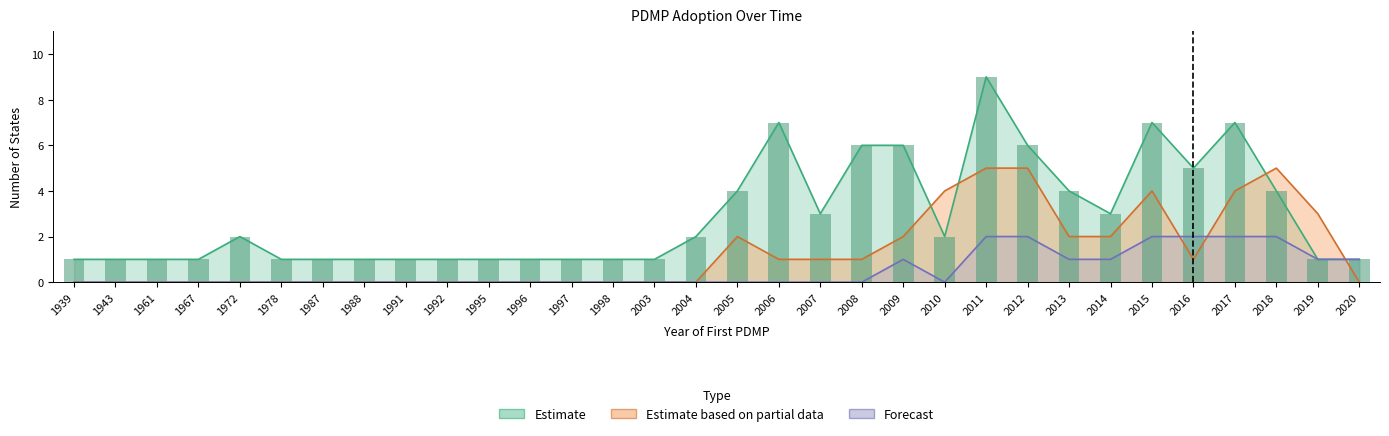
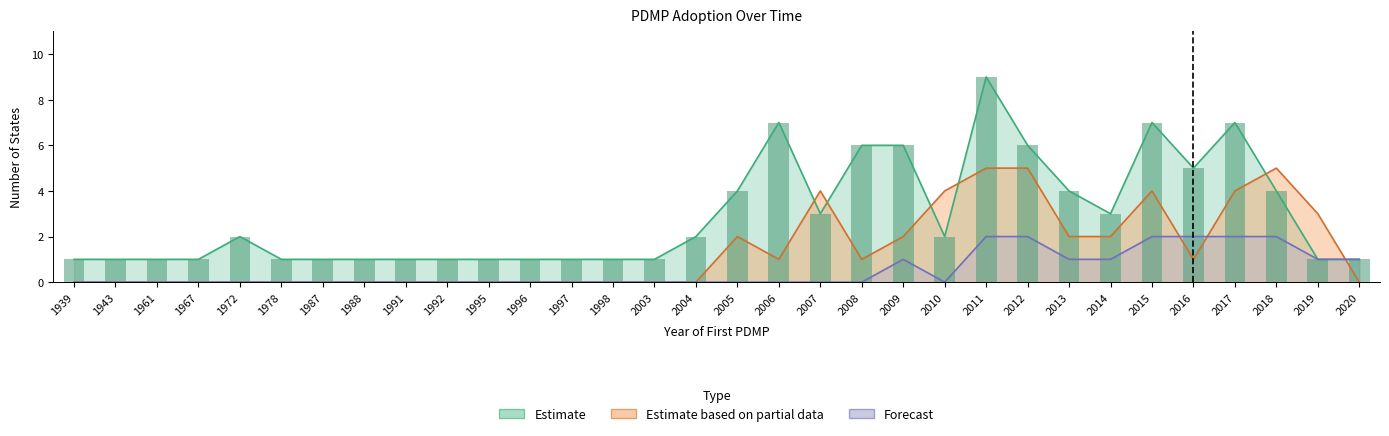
Estimate based on partial data, 2007: 1 -> 4
